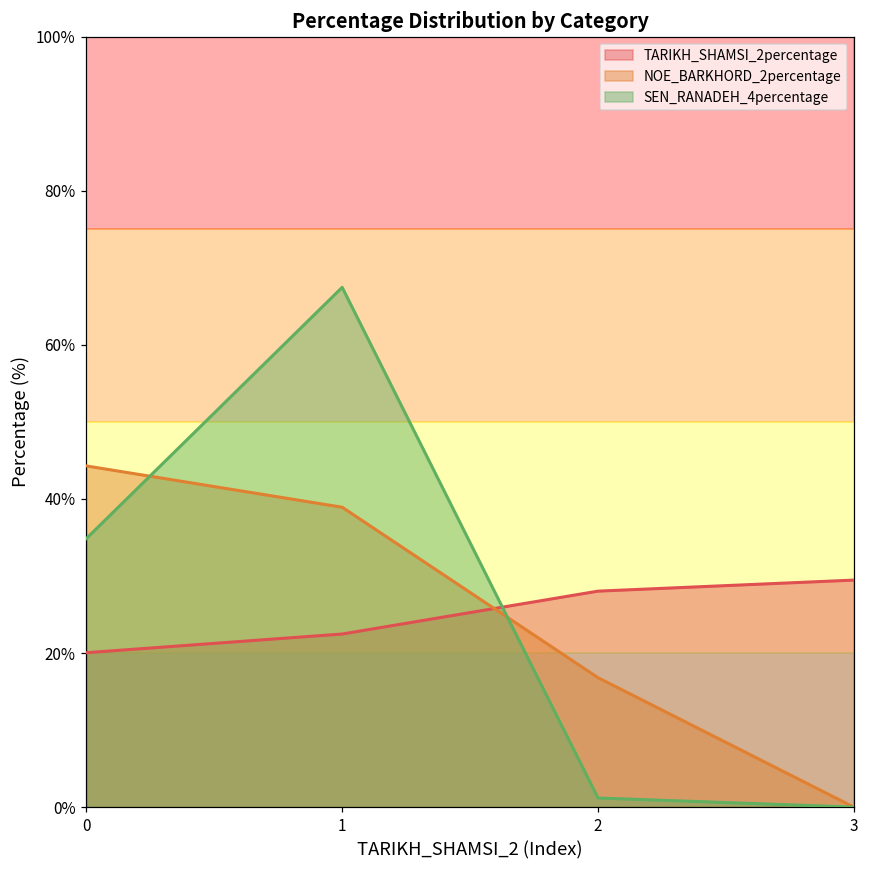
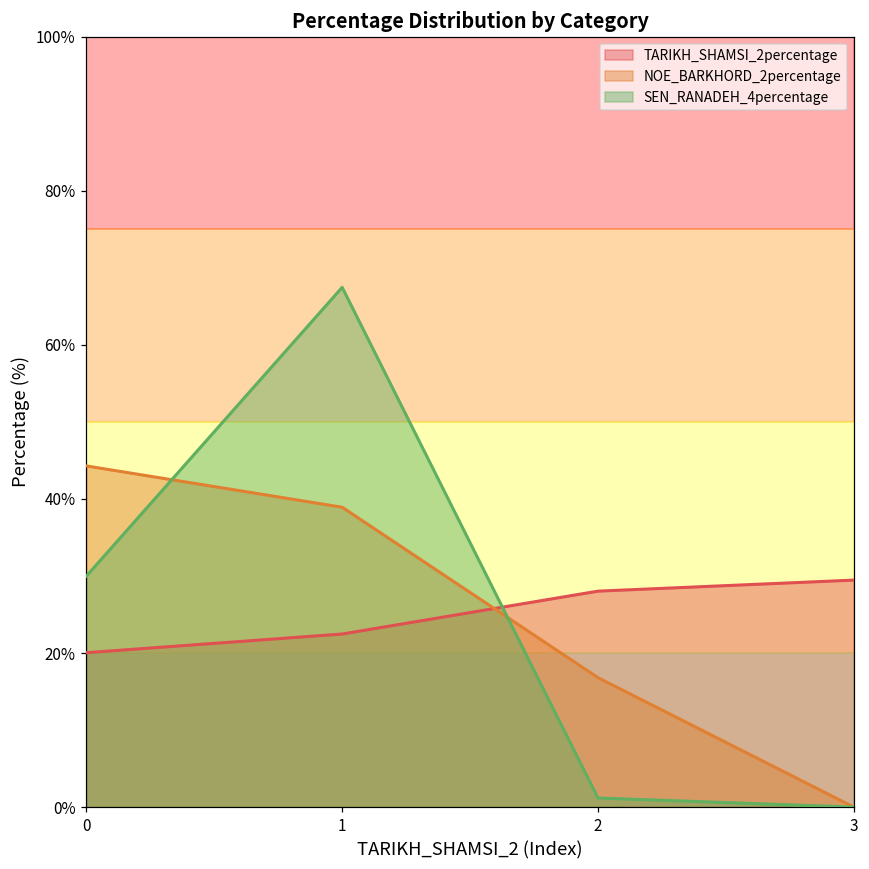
SEN_RANADEH_4percentage, 0: 35% -> 30%
